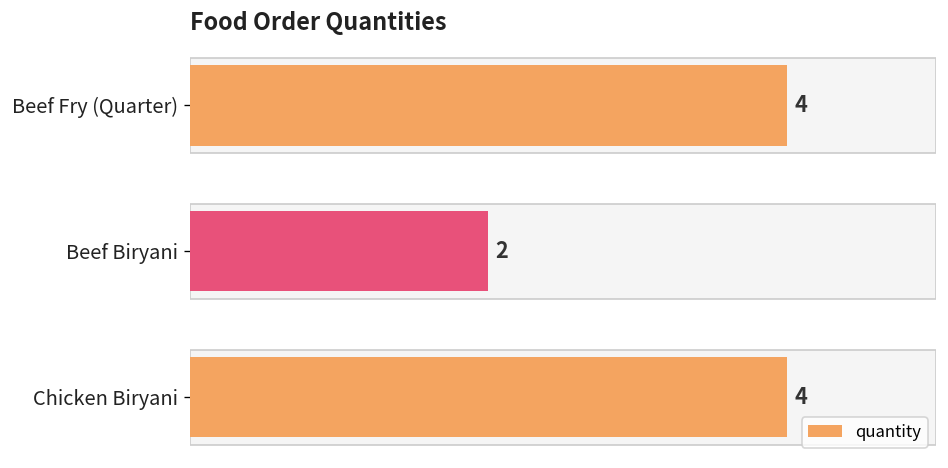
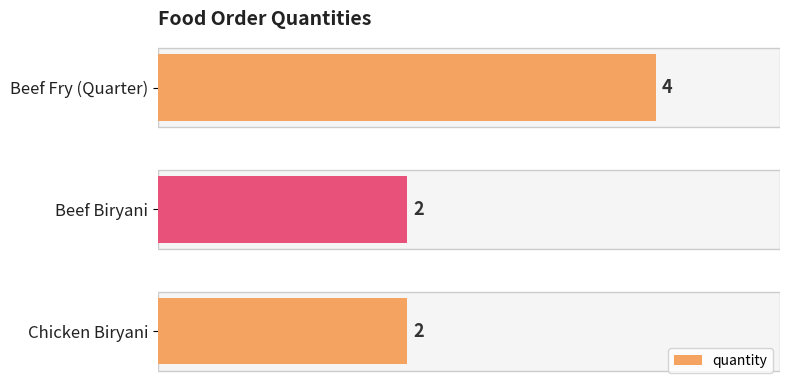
Chicken Biryani: 4 -> 2
